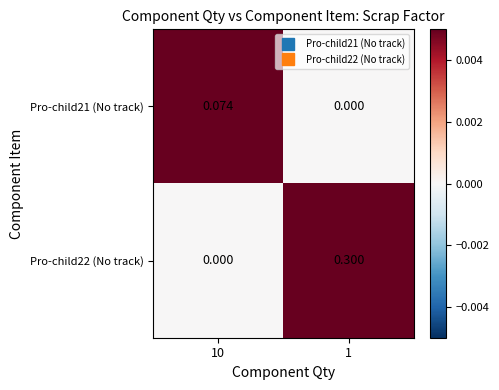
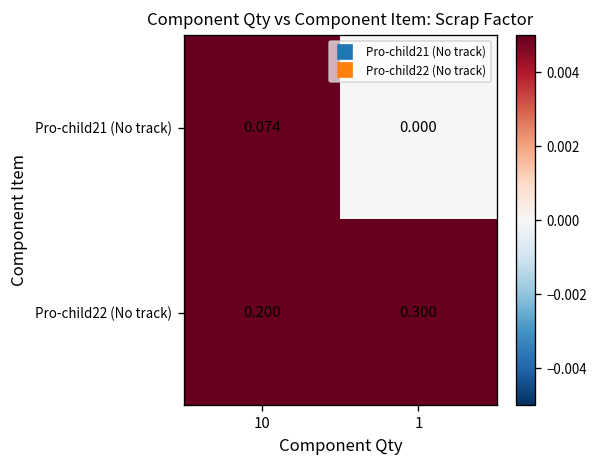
Pro-child22 (No track), 10: 0.000 -> 0.200
